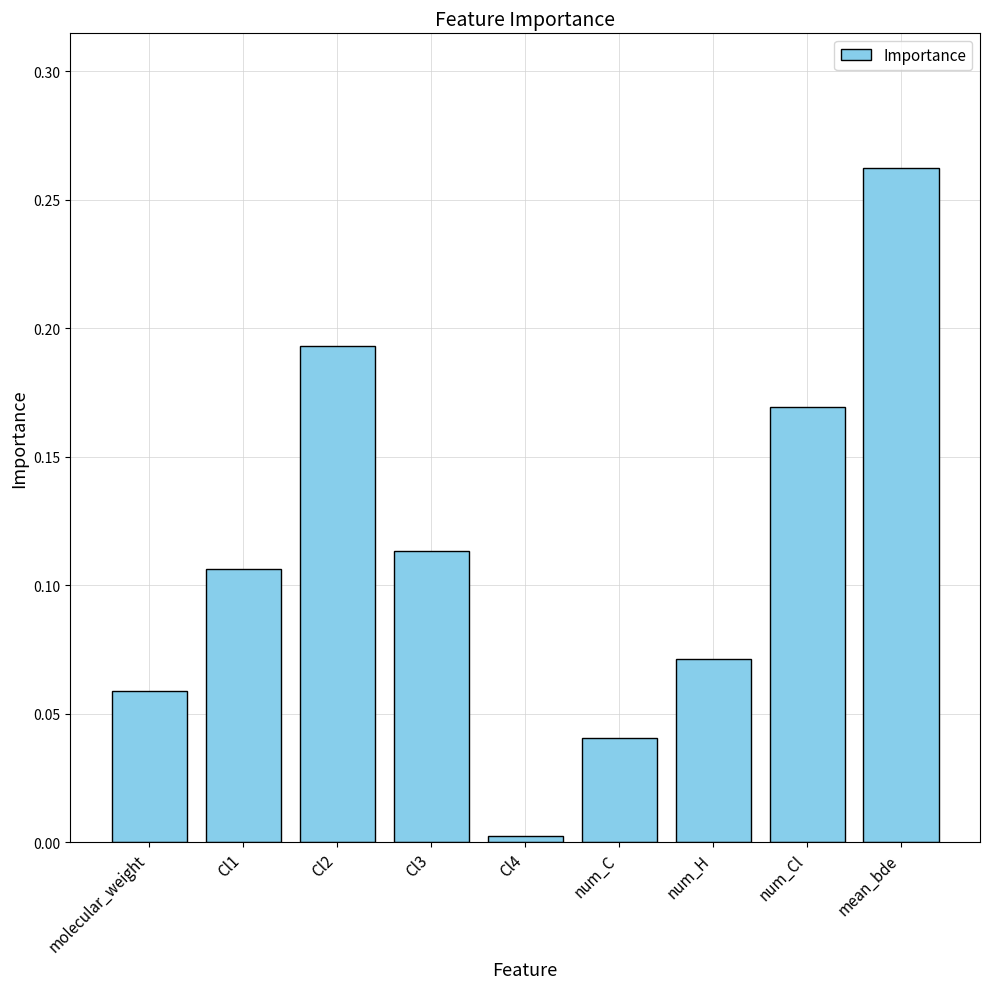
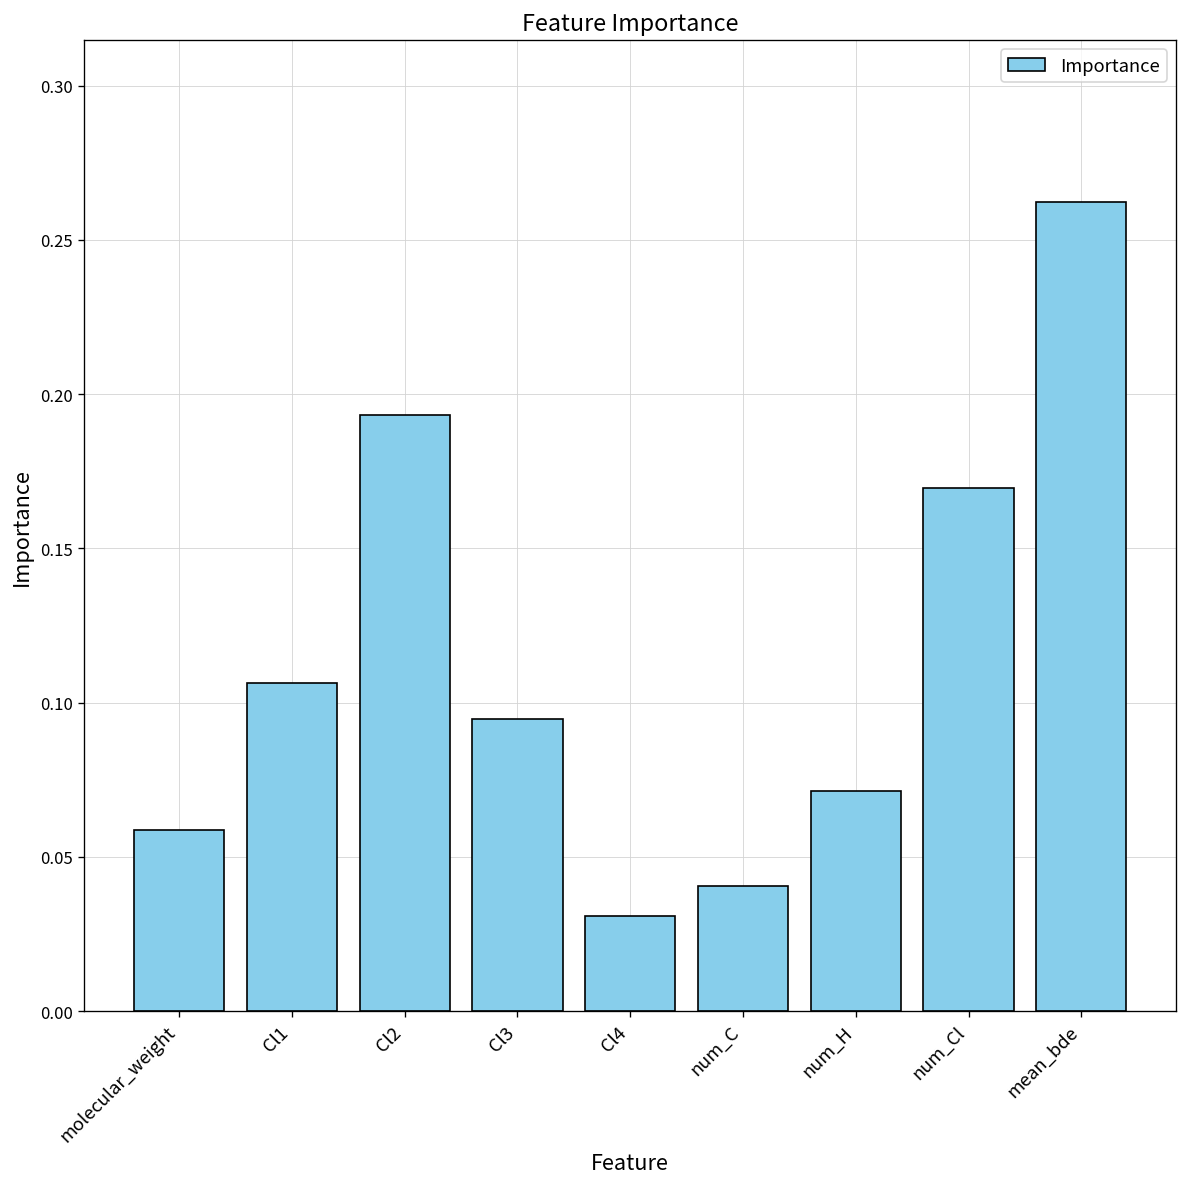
Cl3: 0.113 -> 0.095
Cl4: 0.003 -> 0.031
